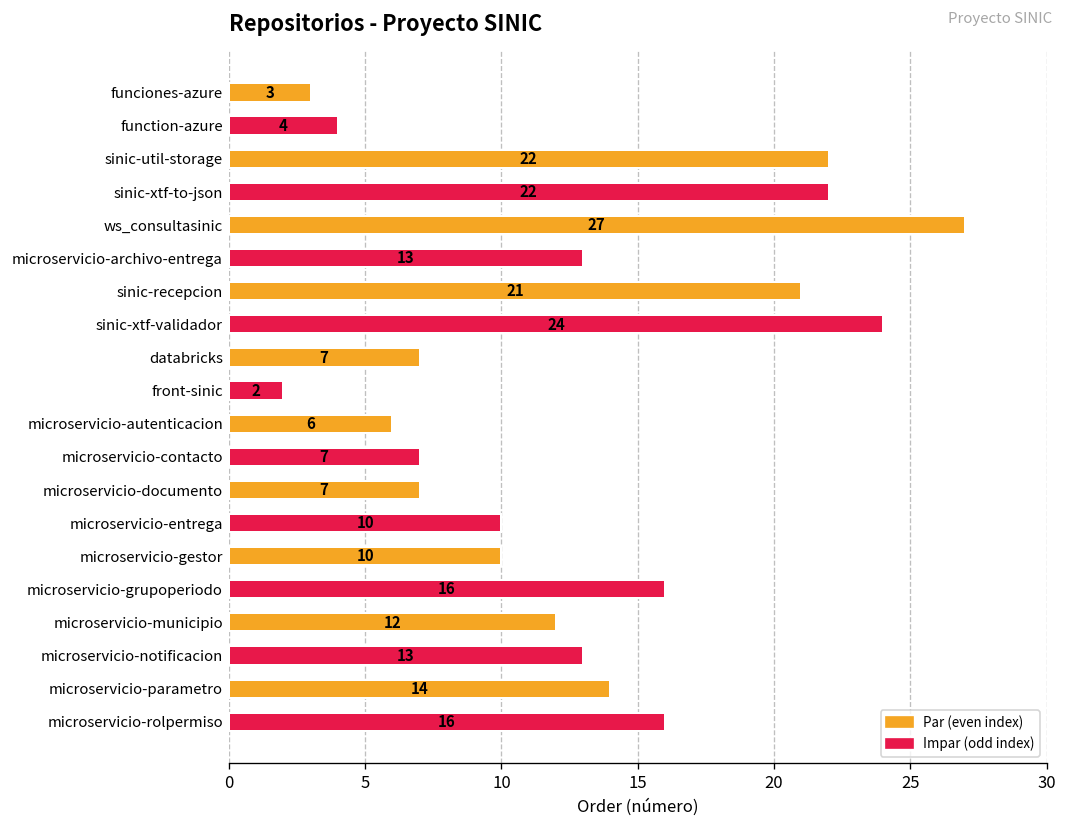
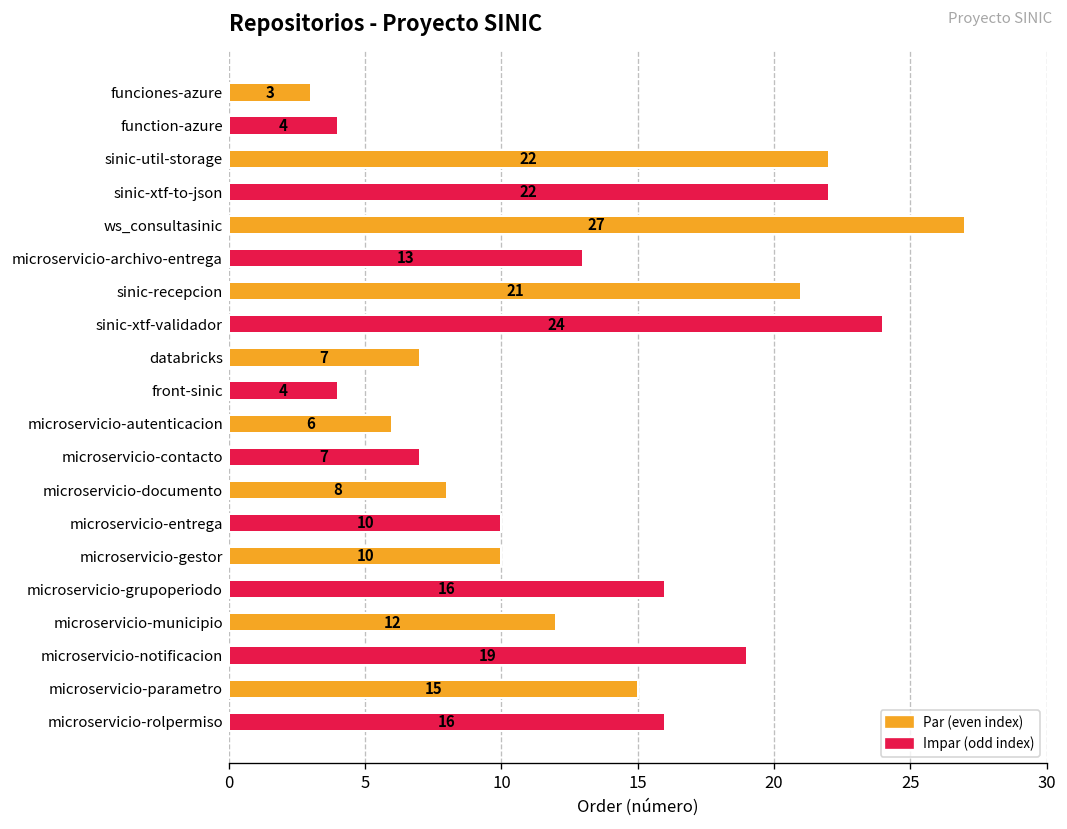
front-sinic: 2 -> 4
microservicio-documento: 7 -> 8
microservicio-notificacion: 13 -> 19
microservicio-parametro: 14 -> 15
